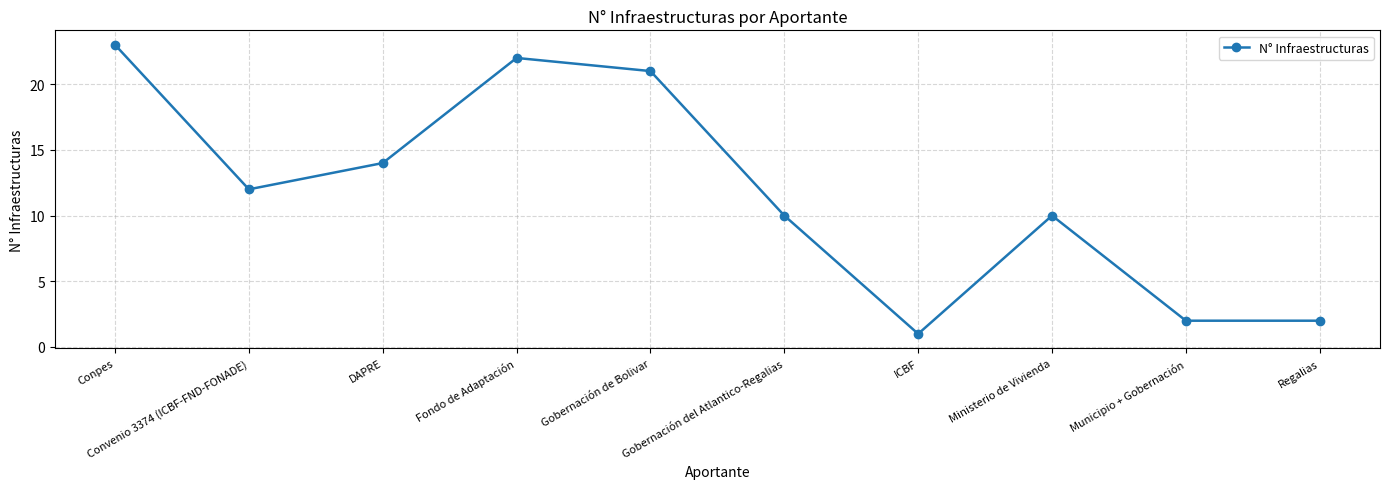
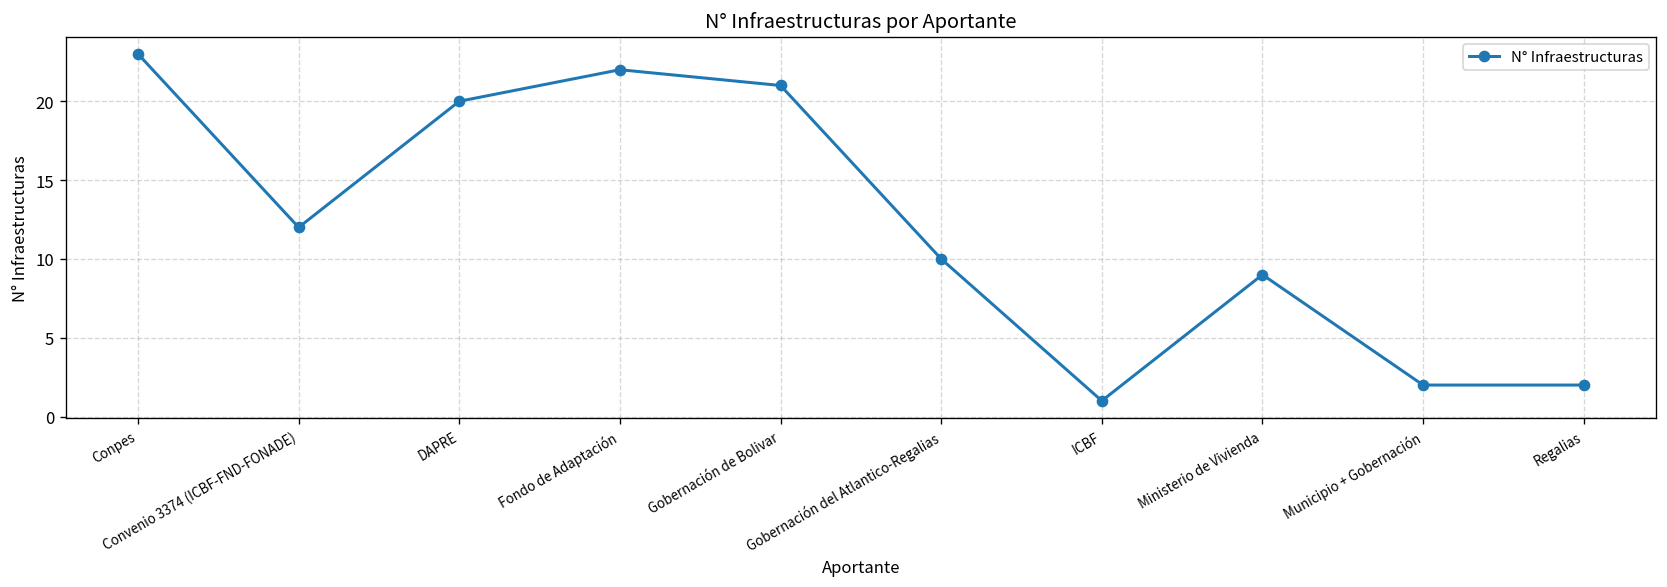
DAPRE: 14 -> 20
Ministerio de Vivienda: 10 -> 9
